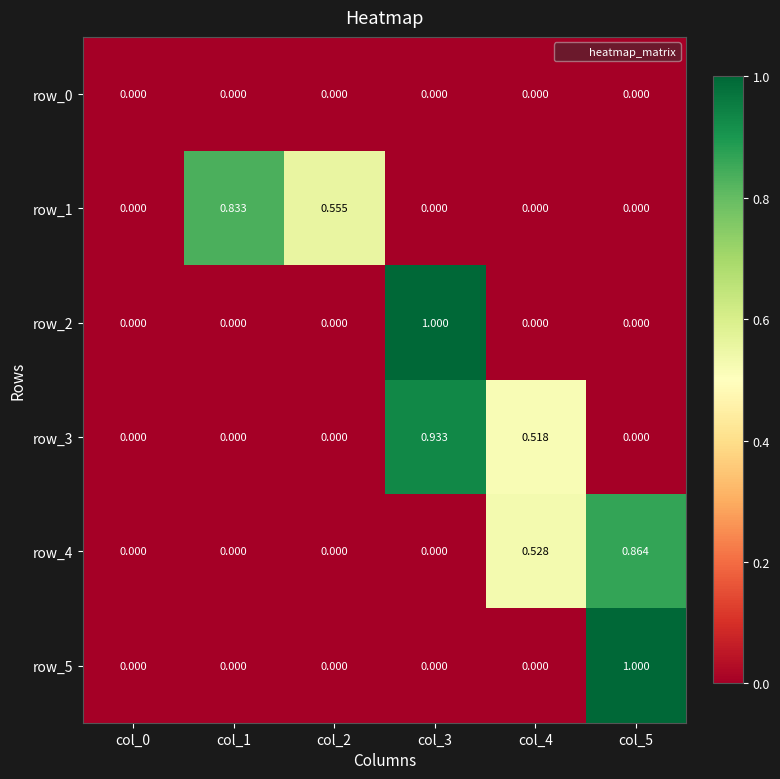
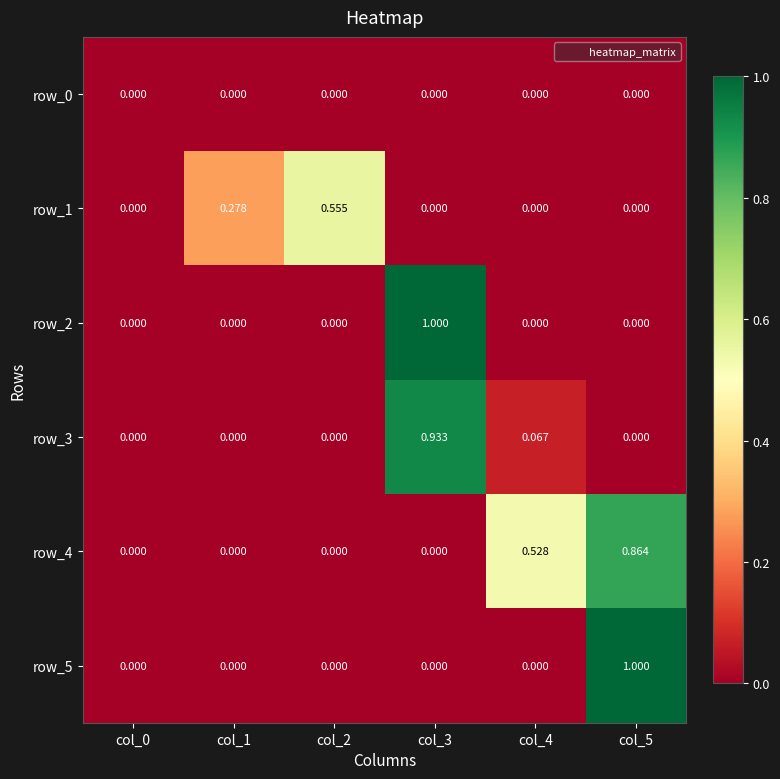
row_1, col_1: 0.833 -> 0.278
row_3, col_4: 0.518 -> 0.067
